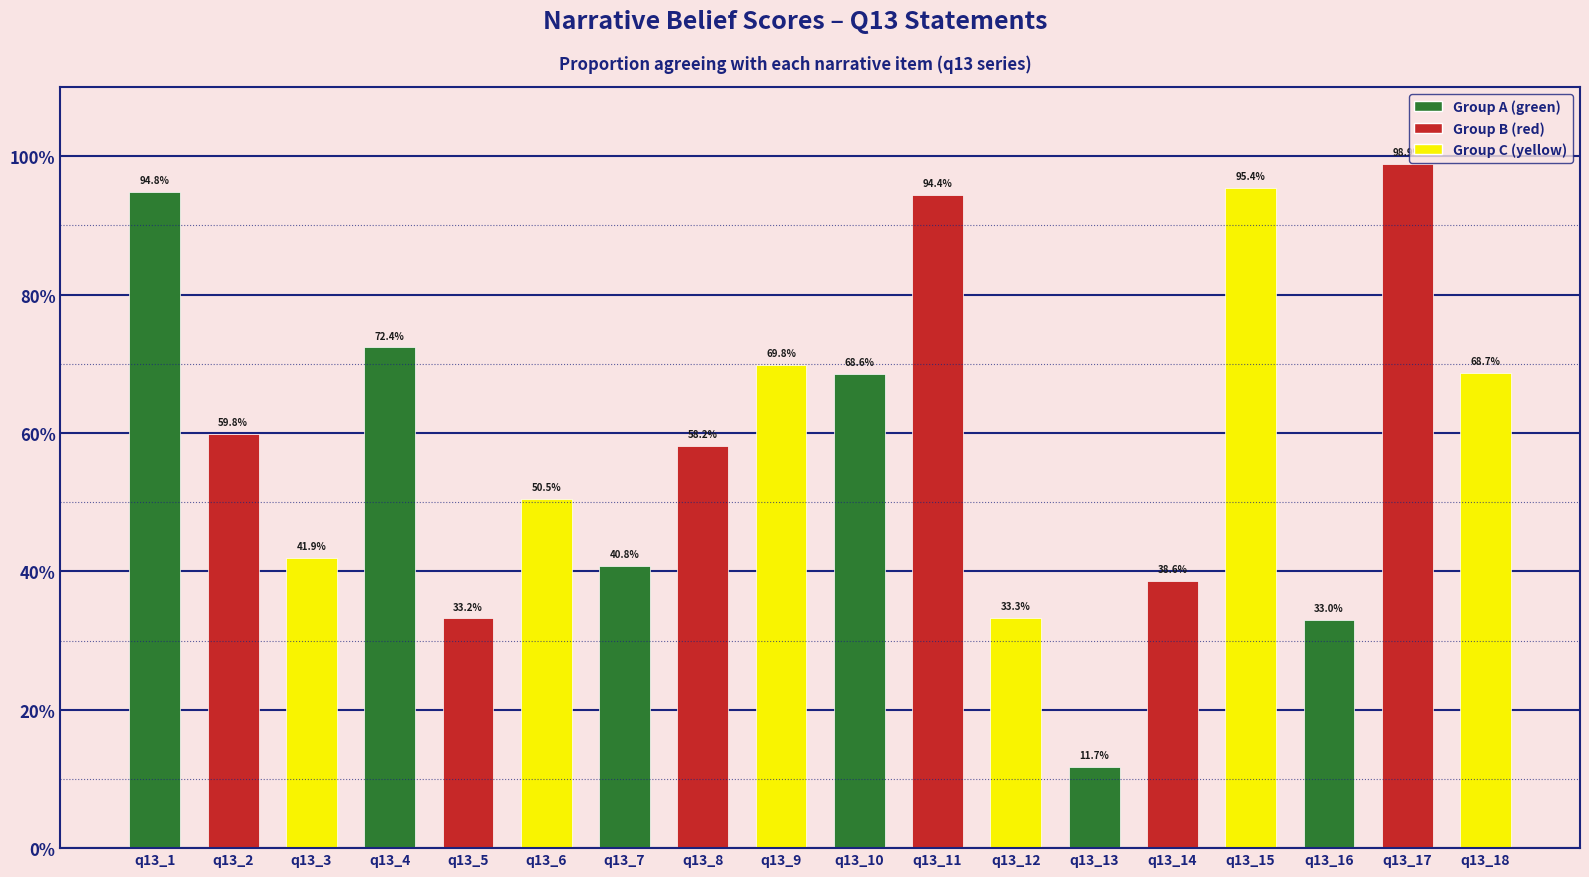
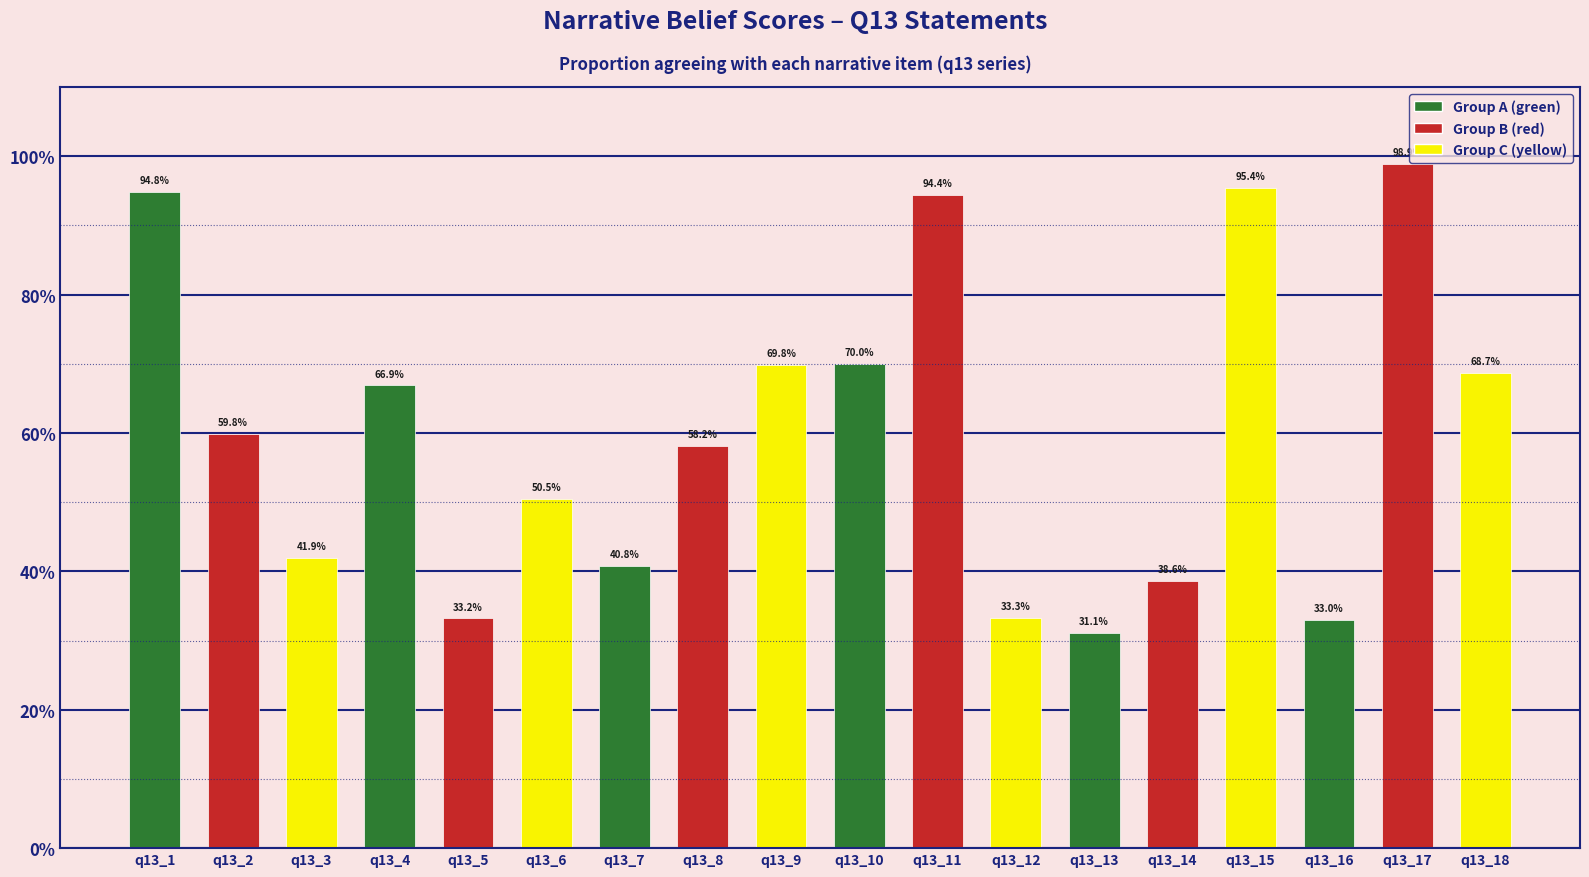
q13_4: 72.4% -> 66.9%
q13_10: 68.6% -> 70.0%
q13_13: 11.7% -> 31.1%
